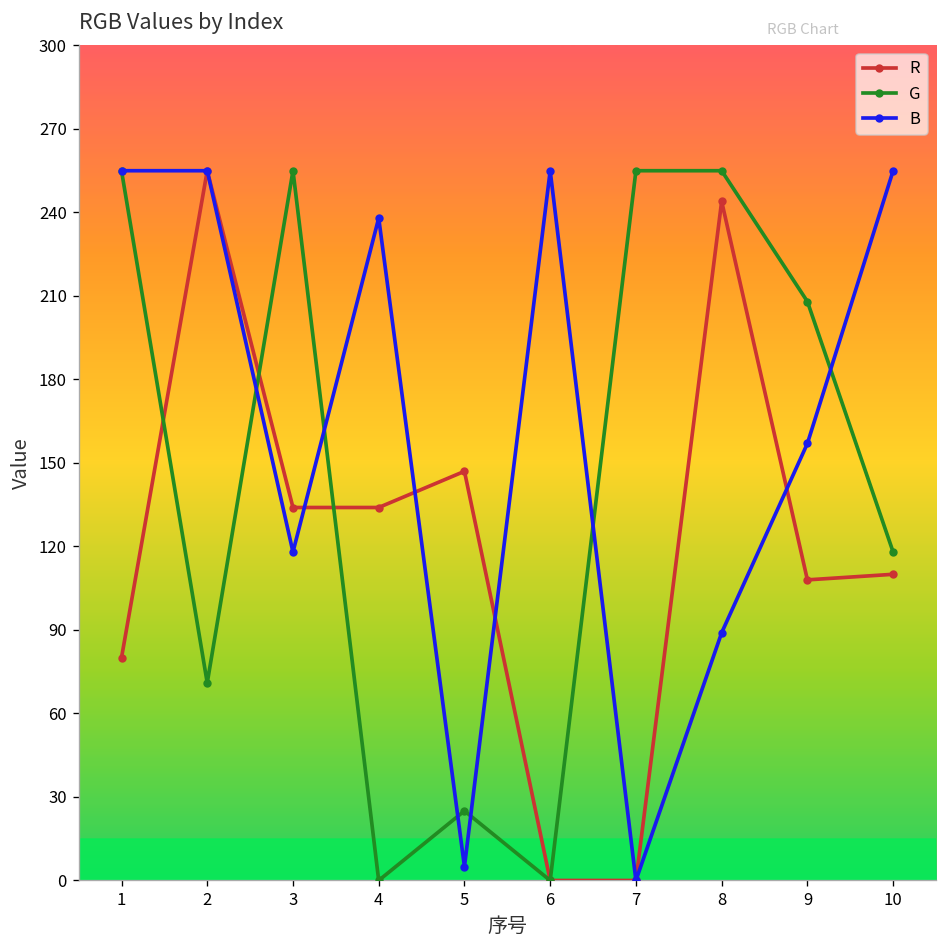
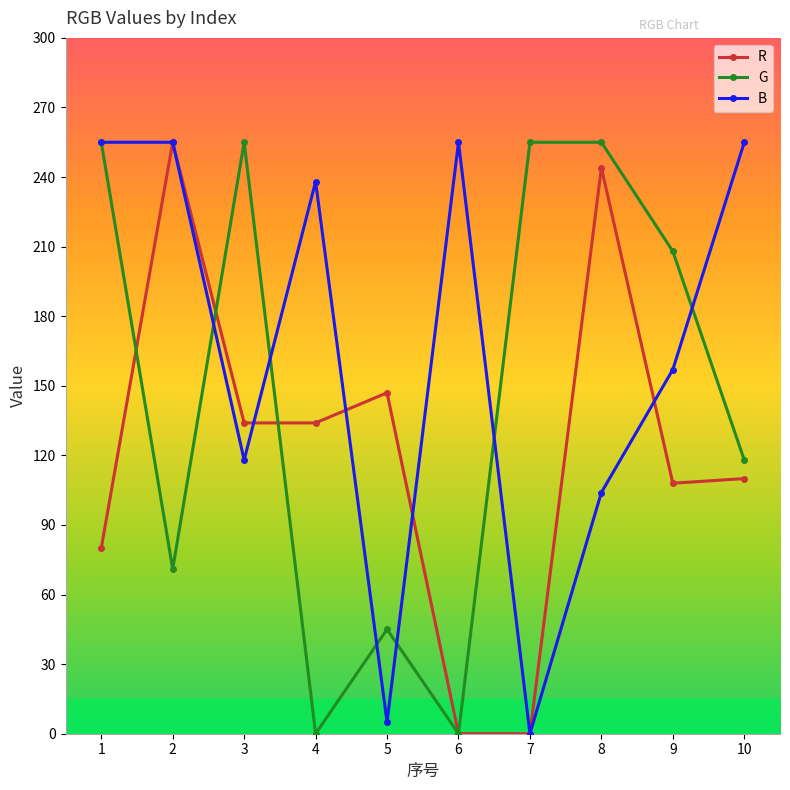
G, 5: 25 -> 45
B, 8: 89 -> 104
